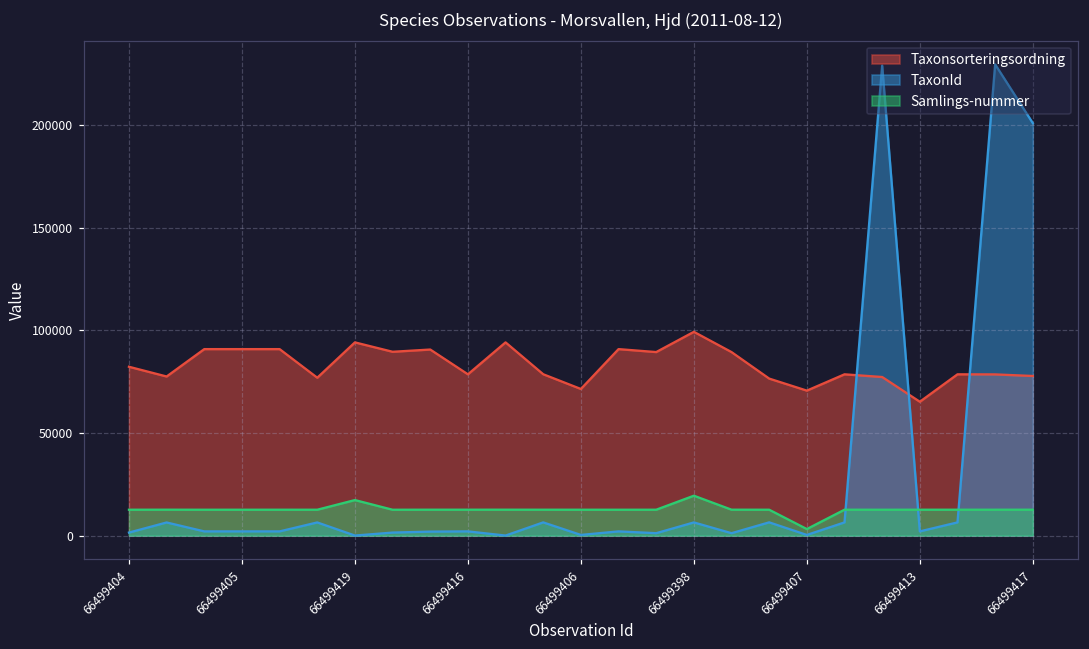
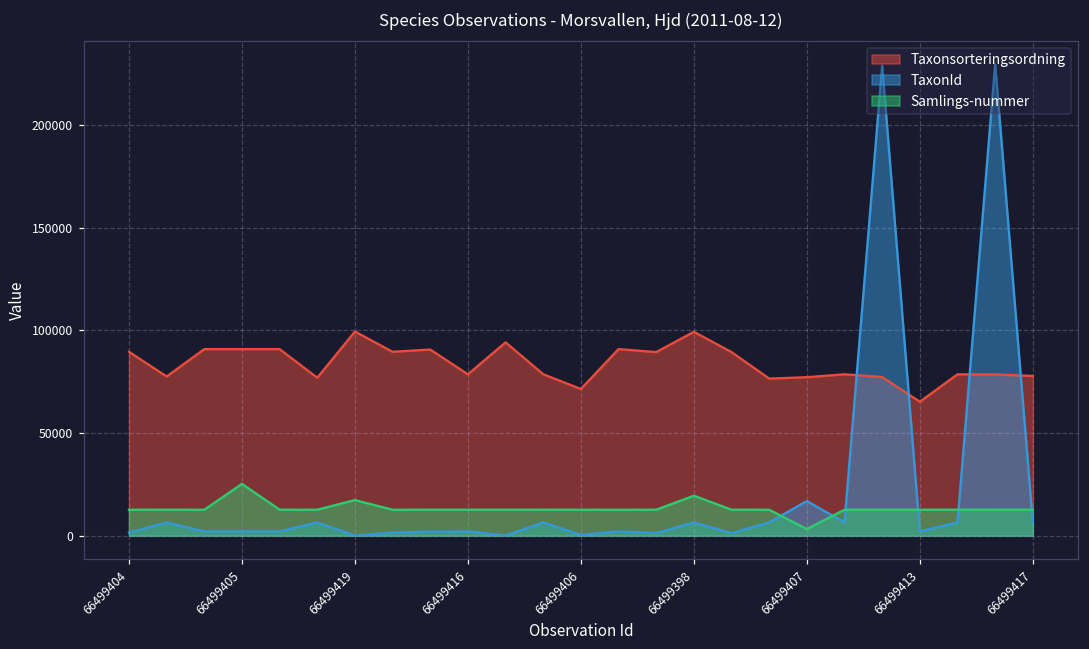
Taxonsorteringsordning, 66499404: 82000 -> 90000
Samlings-nummer, 66499405: 13000 -> 25000
Taxonsorteringsordning, 66499419: 94000 -> 99000
Taxonsorteringsordning, 66499407: 71000 -> 77000
TaxonId, 66499407: 0 -> 17000
TaxonId, 66499417: 201000 -> 6000
